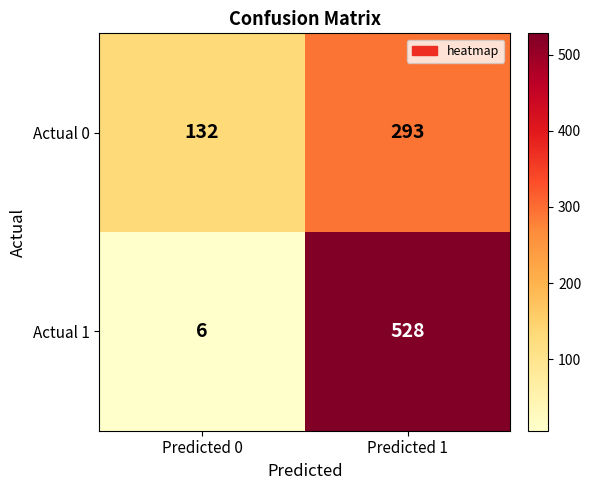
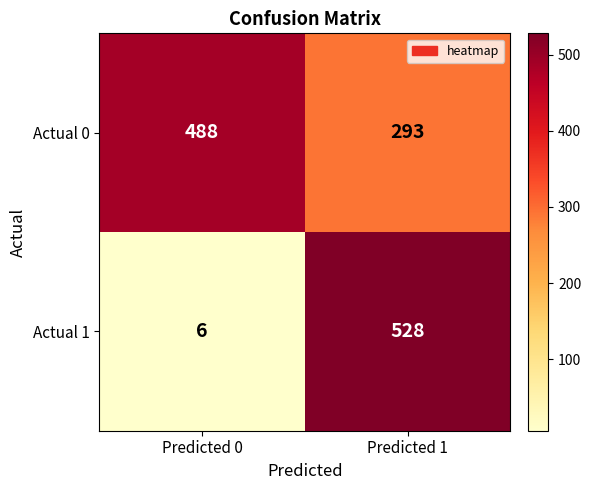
Actual 0, Predicted 0: 132 -> 488
